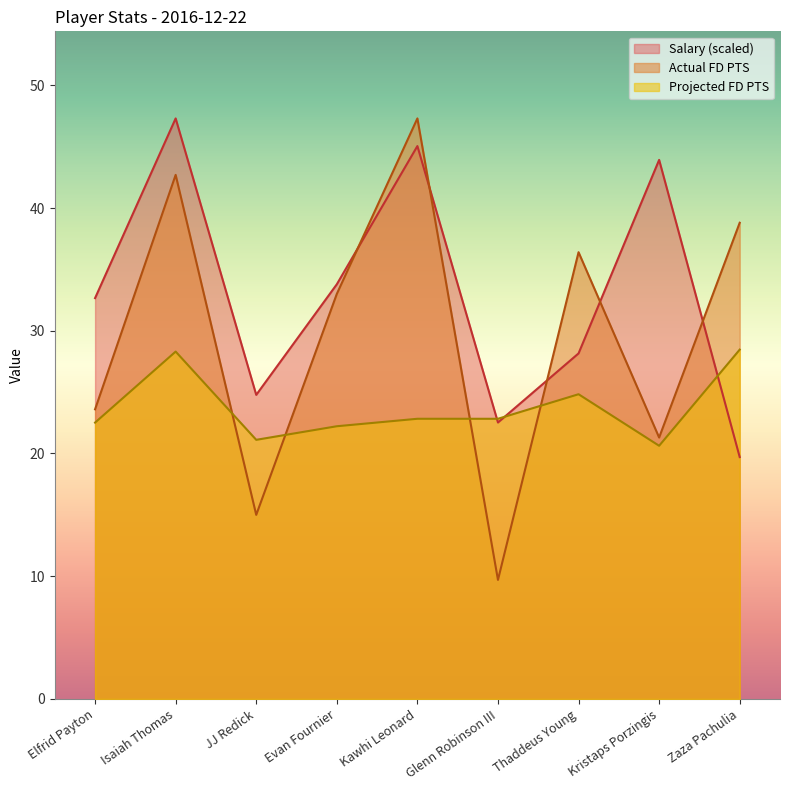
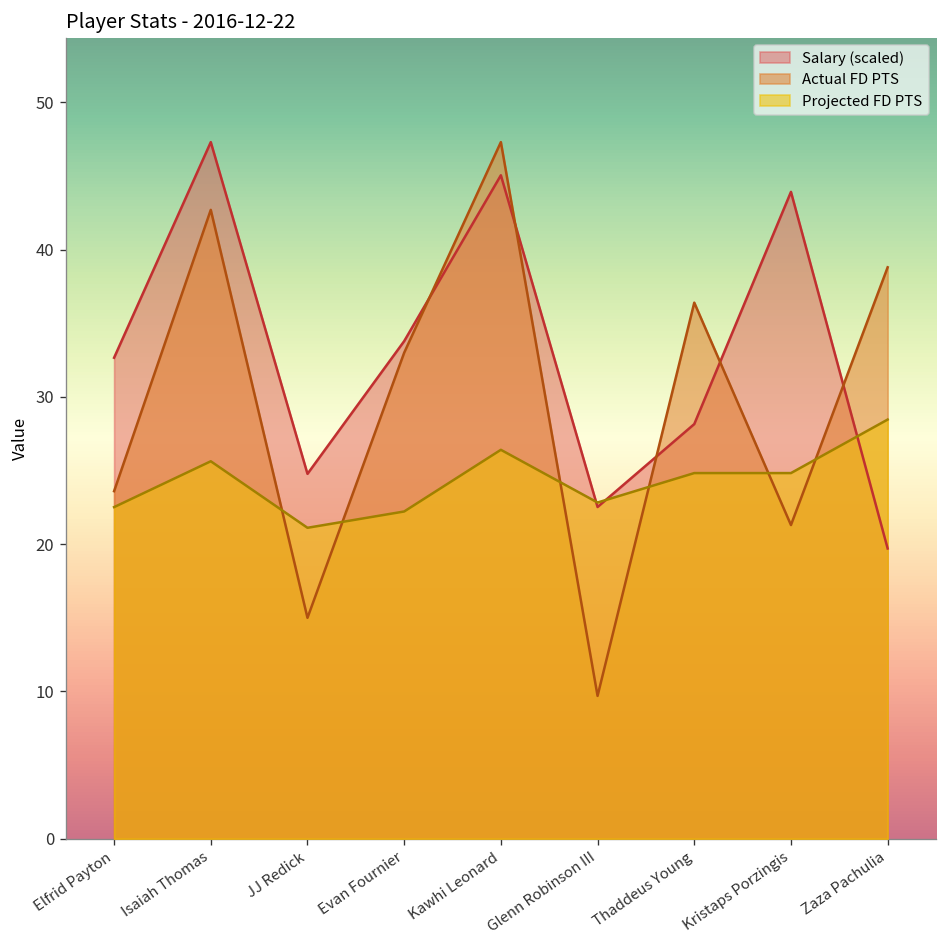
Projected FD PTS, Isaiah Thomas: 28.3 -> 25.6
Projected FD PTS, Kawhi Leonard: 22.8 -> 26.4
Projected FD PTS, Kristaps Porzingis: 20.6 -> 24.8
